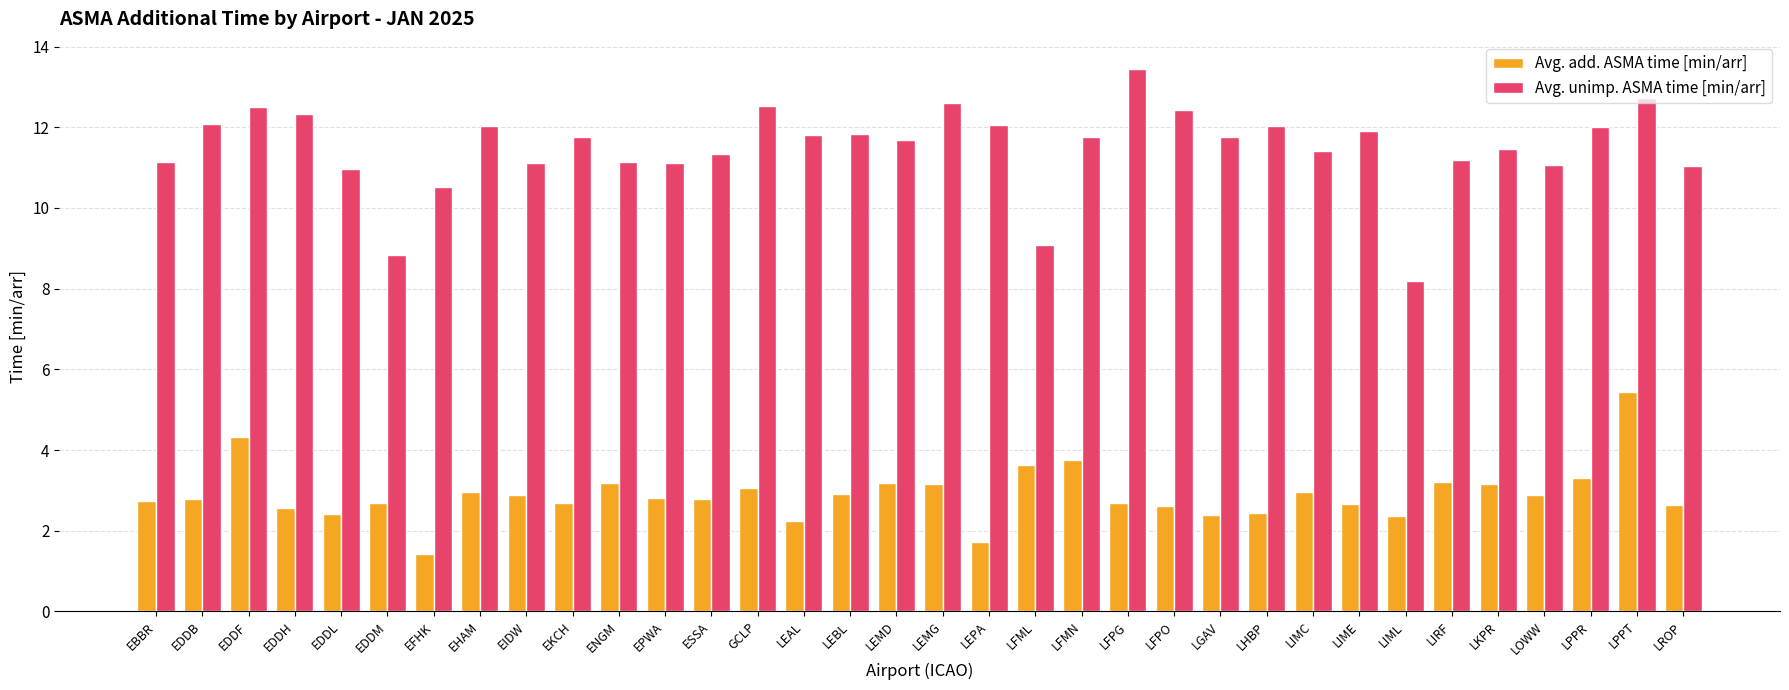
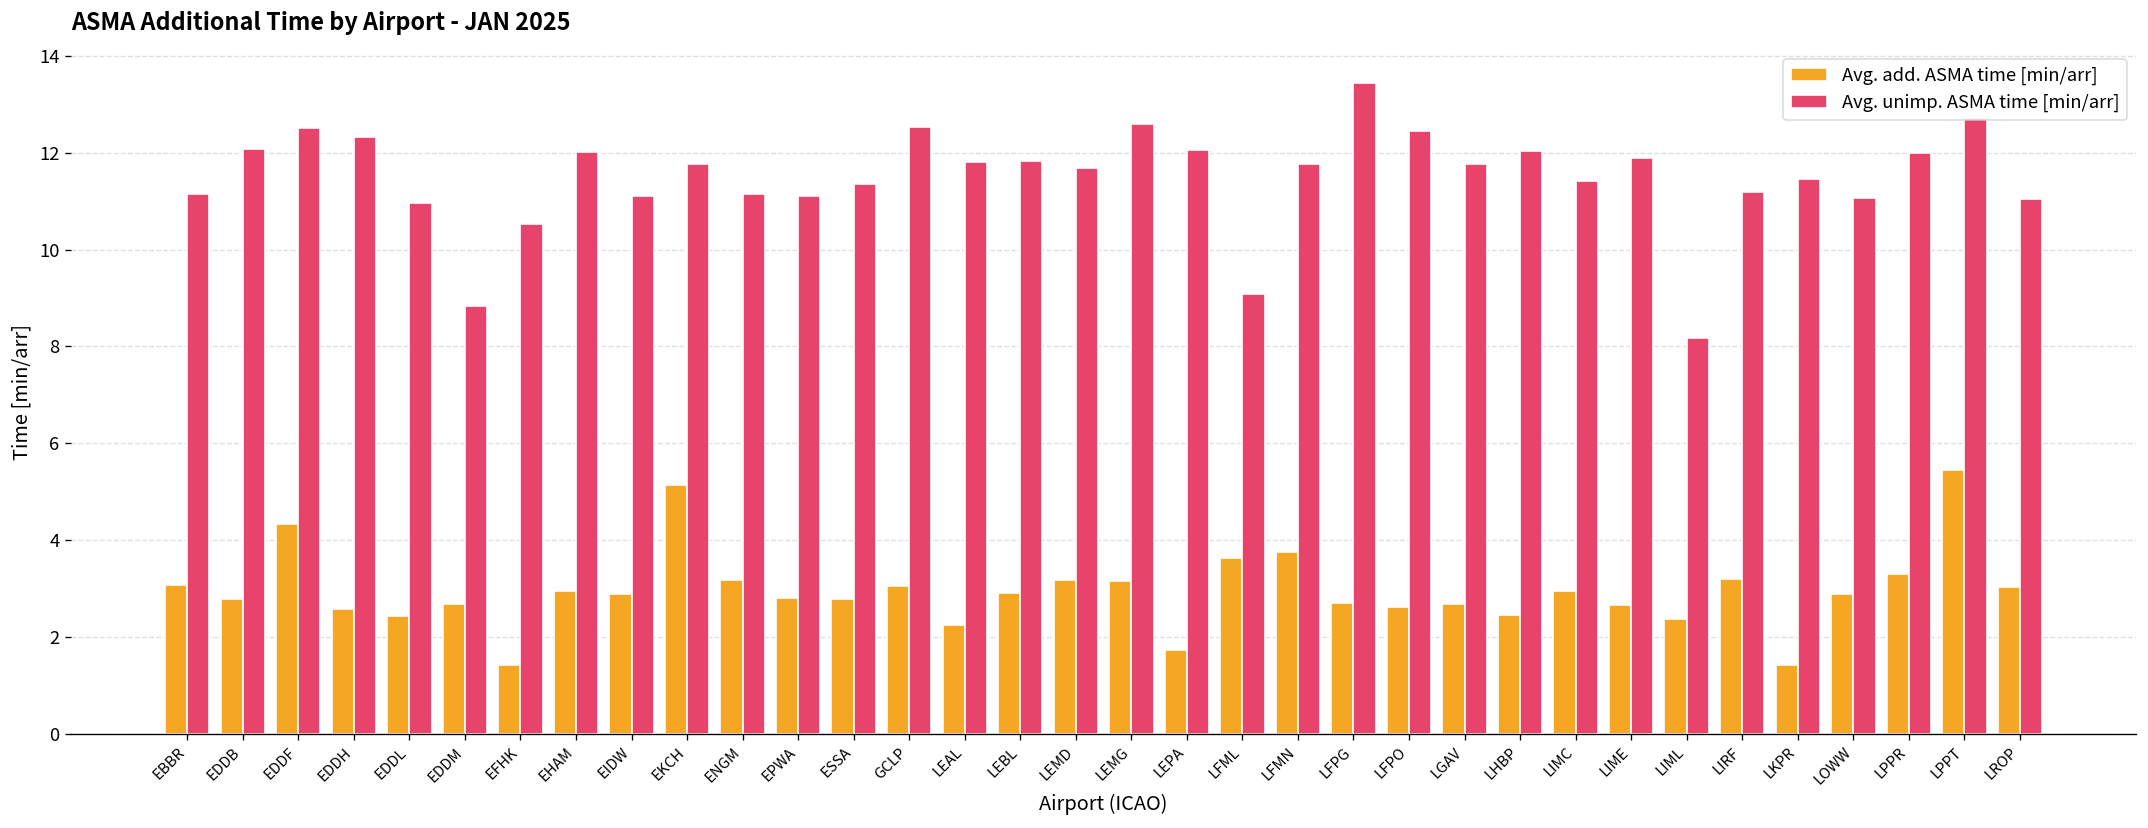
Avg. add. ASMA time [min/arr], EBBR: 2.7 -> 3.1
Avg. add. ASMA time [min/arr], EKCH: 2.7 -> 5.1
Avg. add. ASMA time [min/arr], LGAV: 2.4 -> 2.7
Avg. add. ASMA time [min/arr], LKPR: 3.2 -> 1.4
Avg. add. ASMA time [min/arr], LROP: 2.6 -> 3.0
